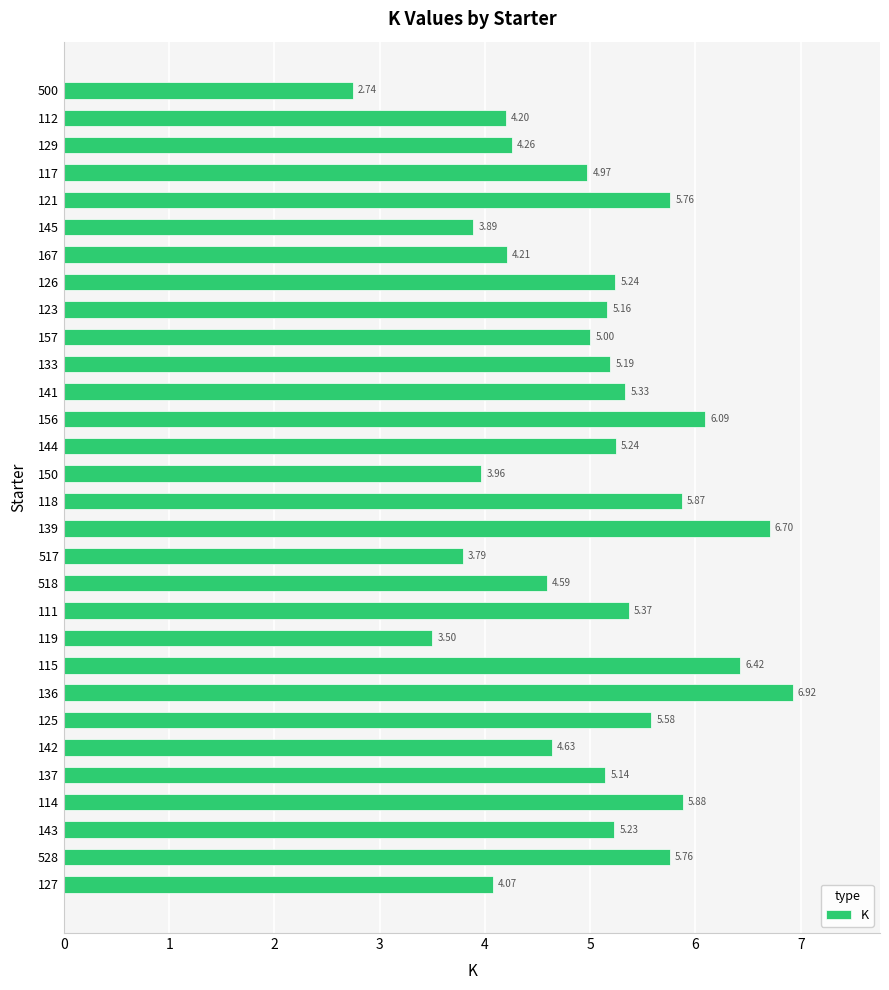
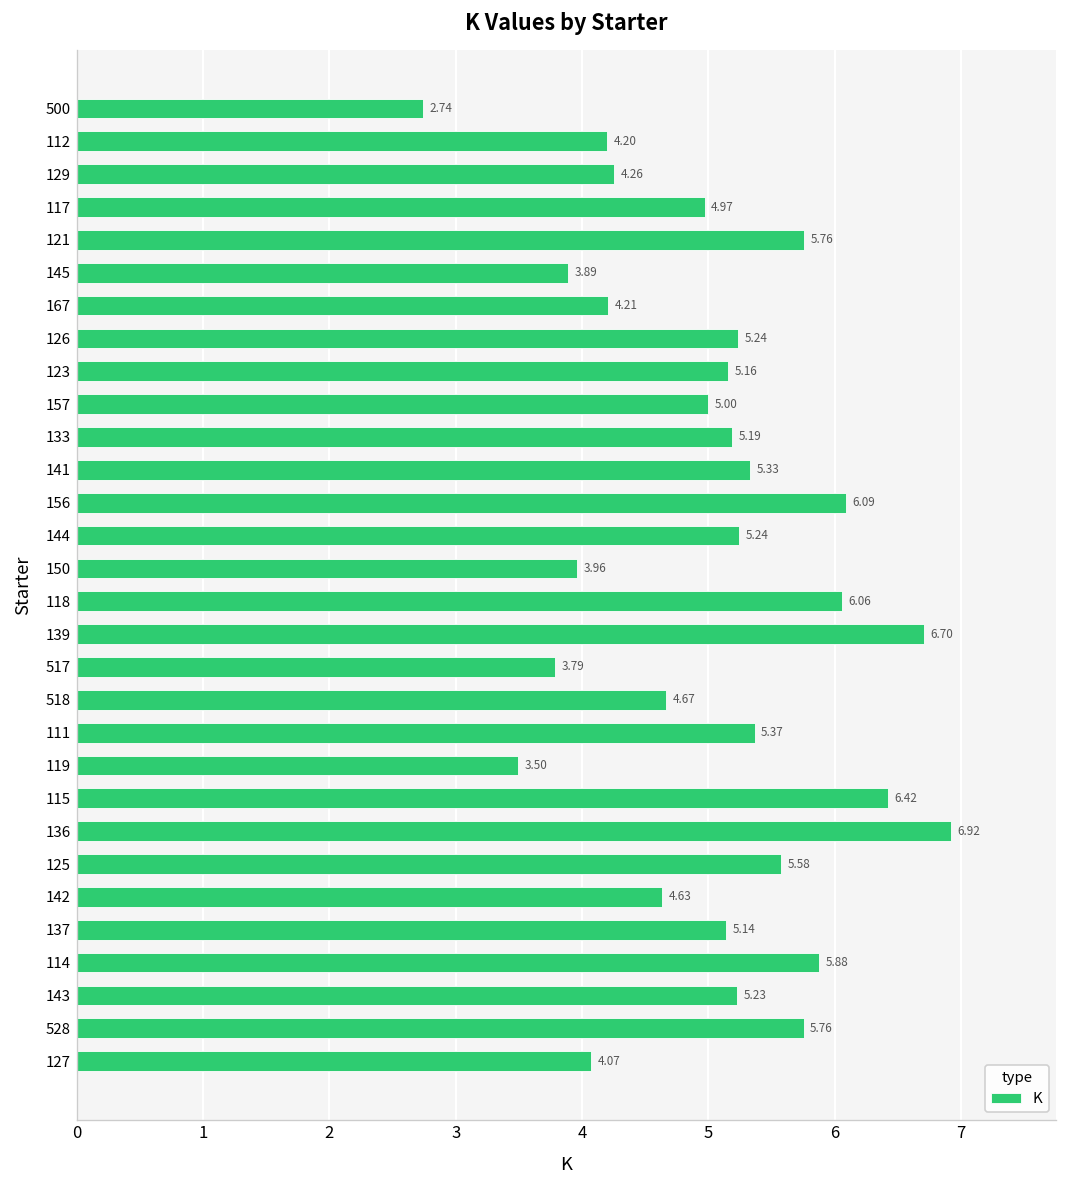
118: 5.87 -> 6.06
518: 4.59 -> 4.67
